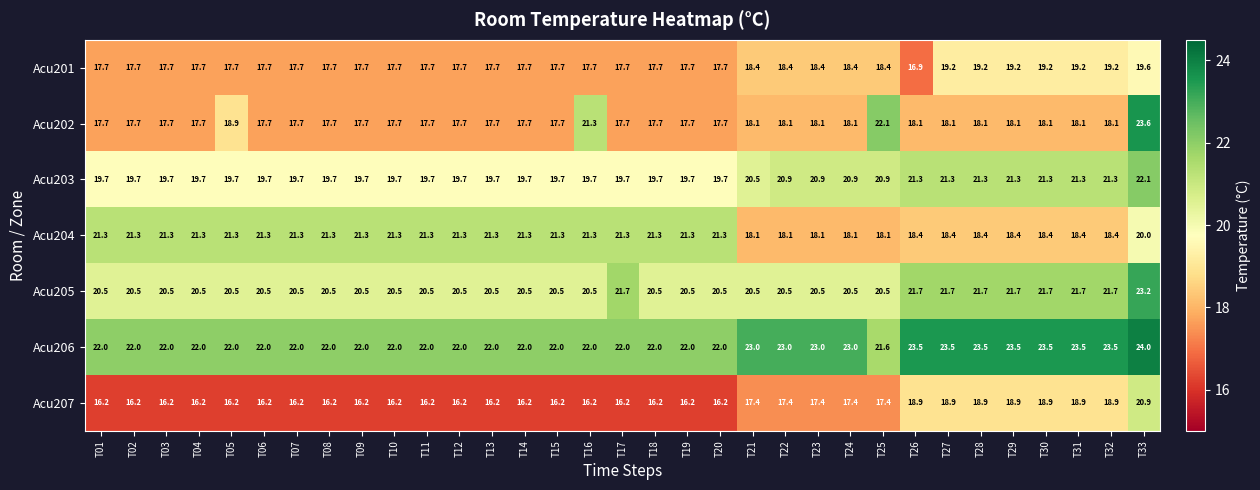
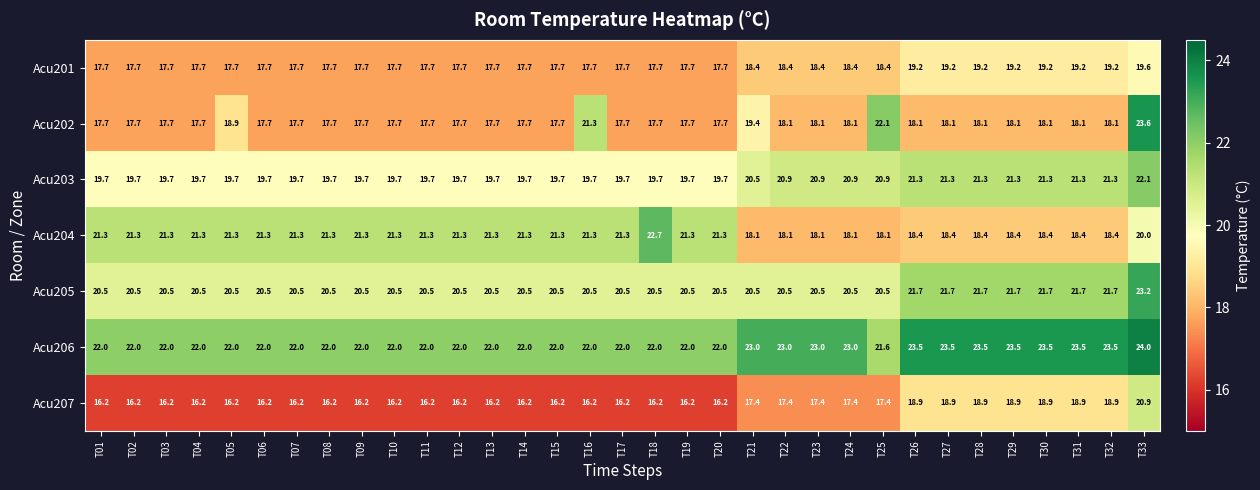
Acu201, T26: 16.9 -> 19.2
Acu202, T21: 18.1 -> 19.4
Acu204, T18: 21.3 -> 22.7
Acu205, T17: 21.7 -> 20.5
